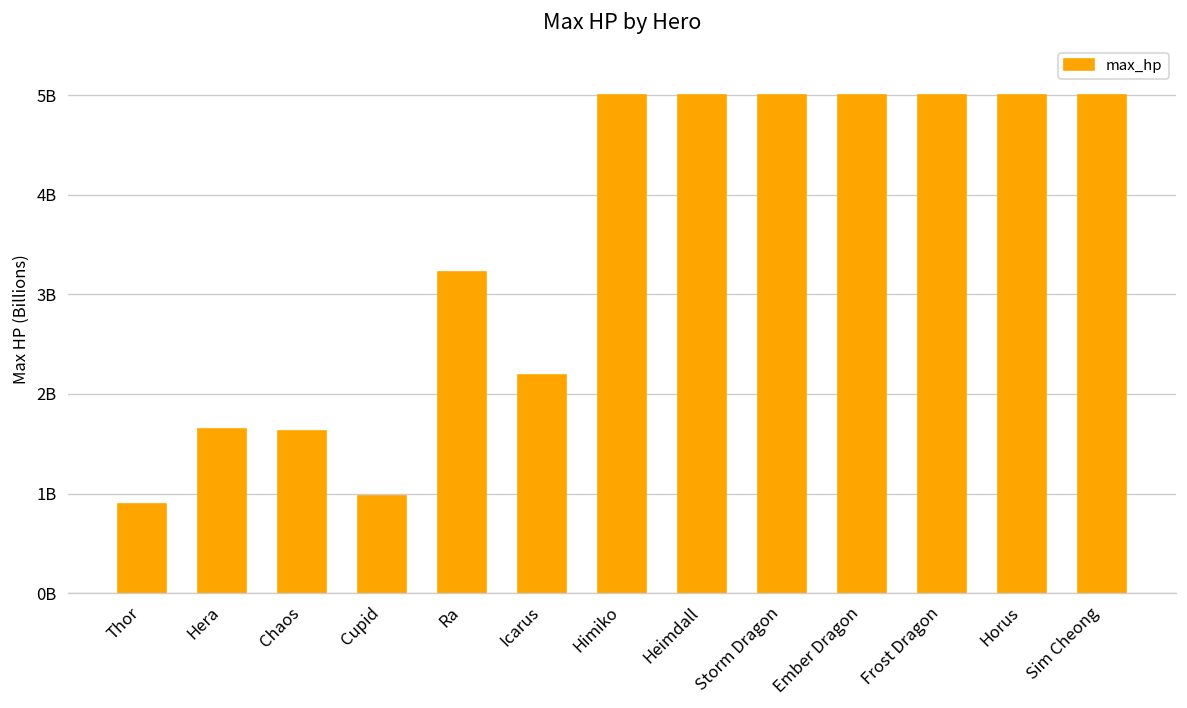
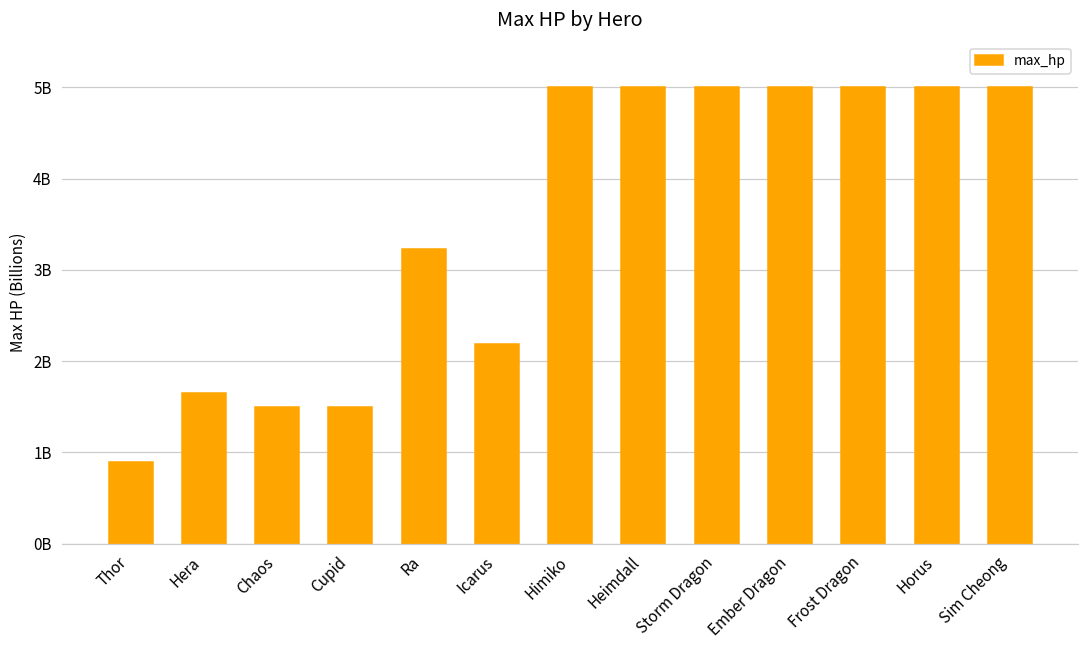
Chaos: 1600000000 -> 1500000000
Cupid: 1000000000 -> 1500000000
